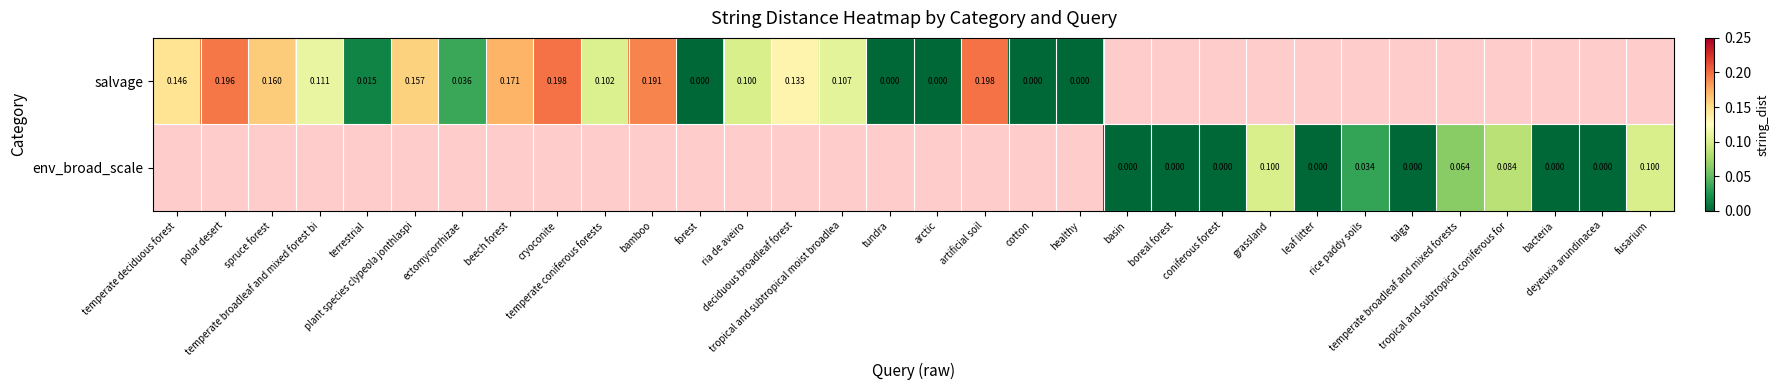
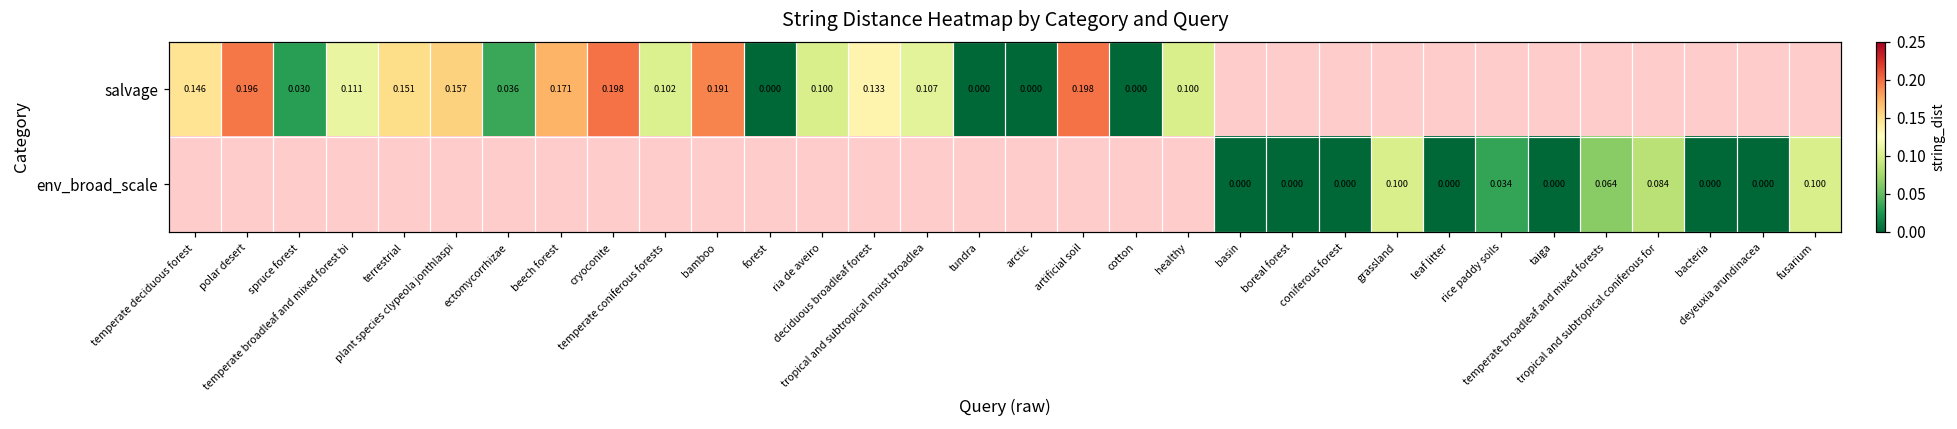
salvage, spruce forest: 0.160 -> 0.030
salvage, terrestrial: 0.015 -> 0.151
salvage, healthy: 0.000 -> 0.100
